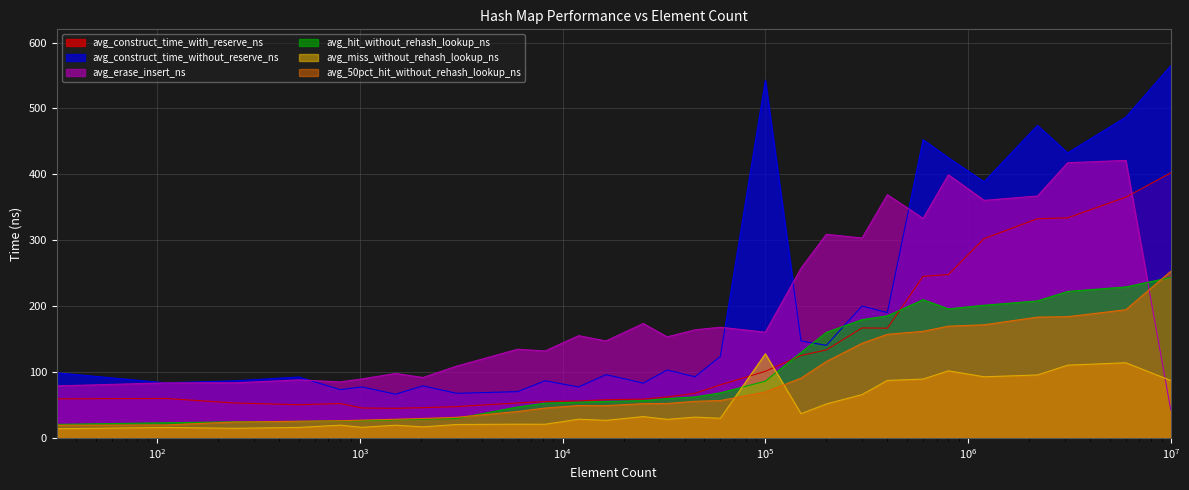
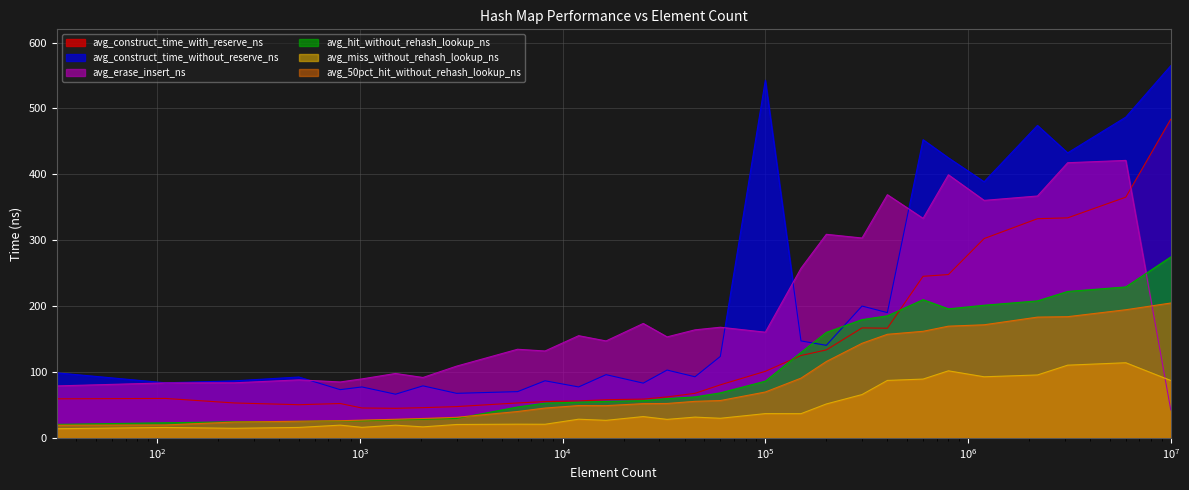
avg_miss_without_rehash_lookup_ns, 10^5: 130 -> 40
avg_construct_time_with_reserve_ns, 10^7: 400 -> 480
avg_hit_without_rehash_lookup_ns, 10^7: 240 -> 270
avg_50pct_hit_without_rehash_lookup_ns, 10^7: 250 -> 200
